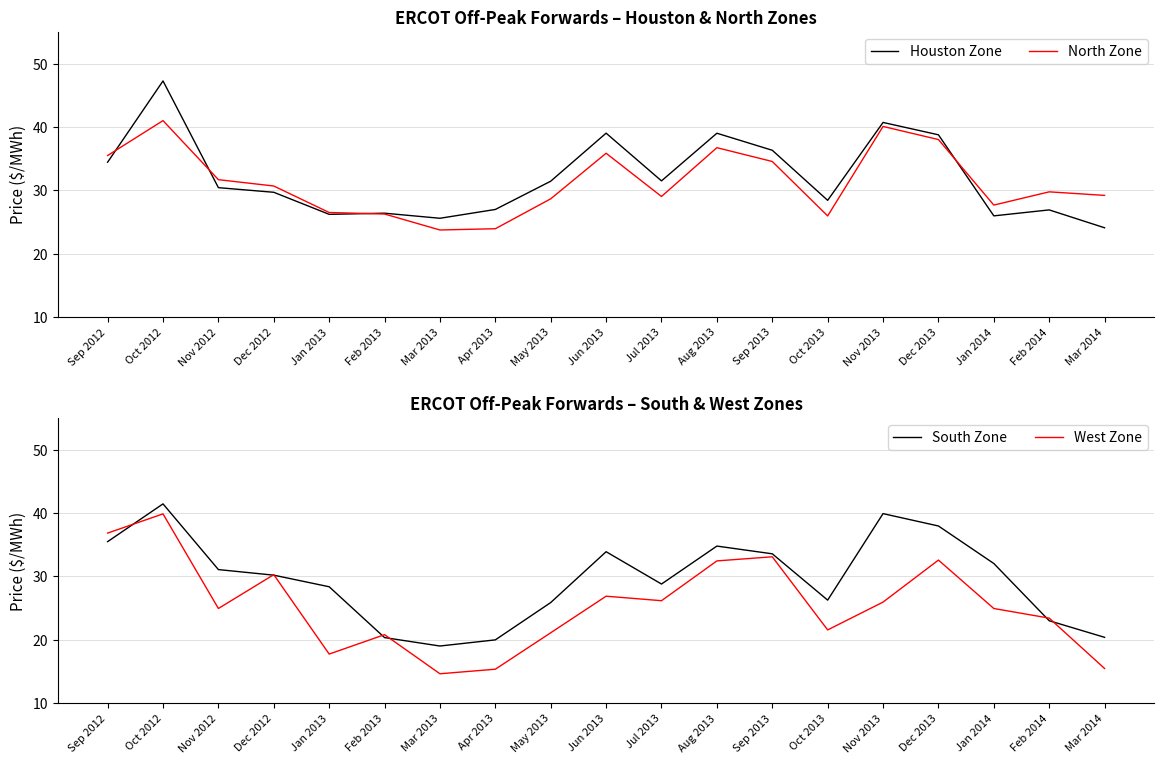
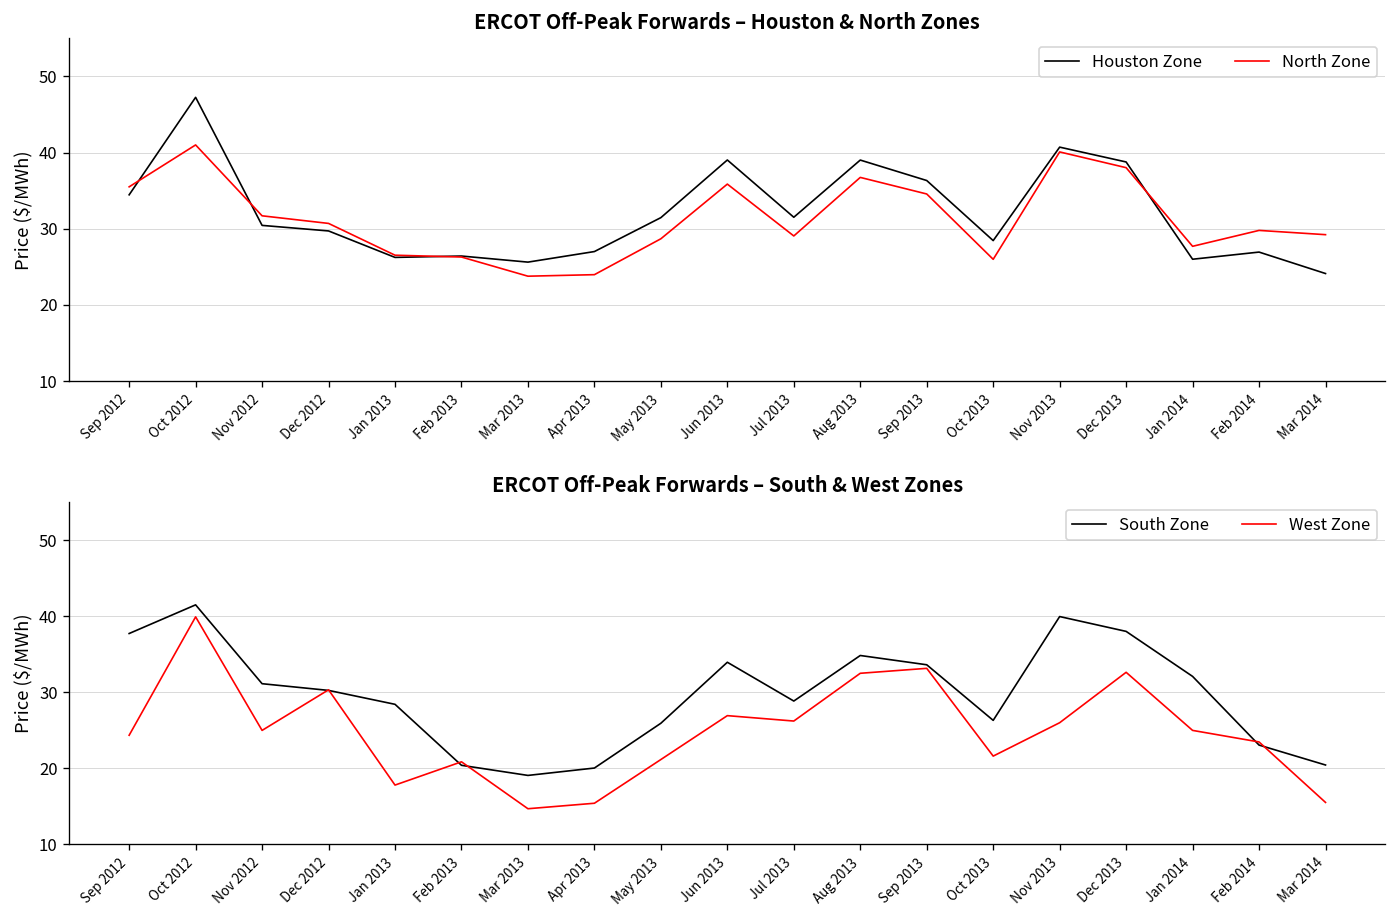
ERCOT Off-Peak Forwards – South & West Zones, South Zone, Sep 2012: 35 -> 38
ERCOT Off-Peak Forwards – South & West Zones, West Zone, Sep 2012: 37 -> 24
